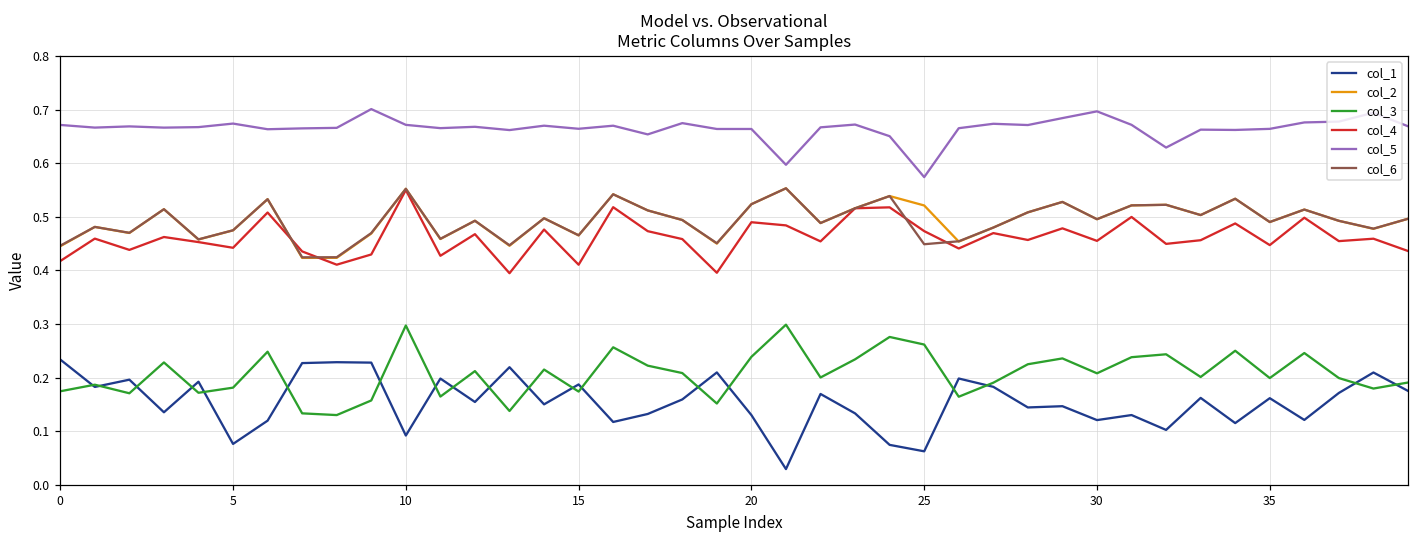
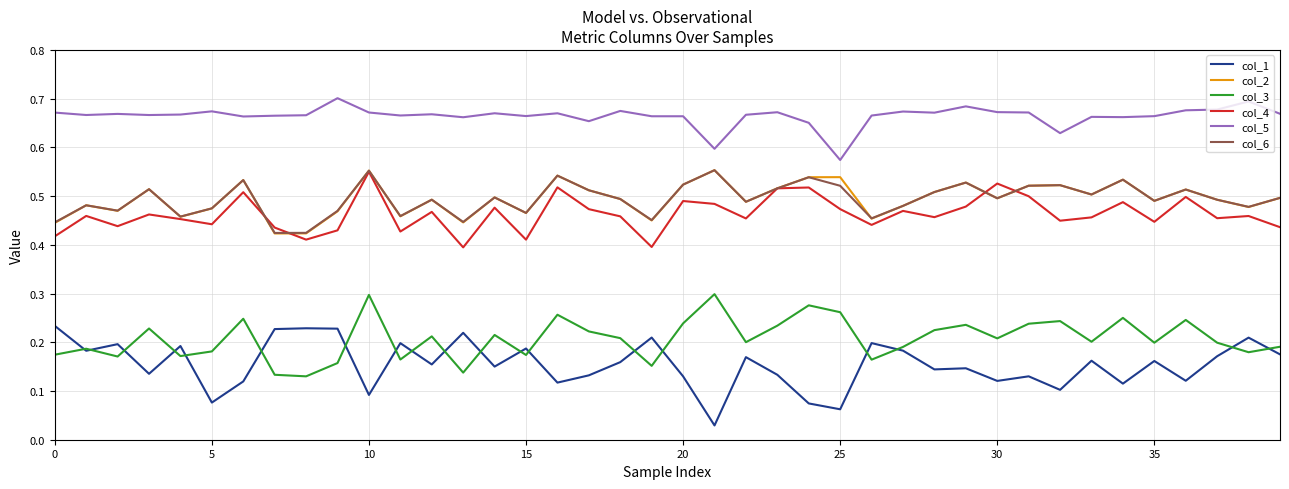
col_2, 25: 0.52 -> 0.54
col_6, 25: 0.45 -> 0.52
col_4, 30: 0.46 -> 0.53
col_5, 30: 0.70 -> 0.67
